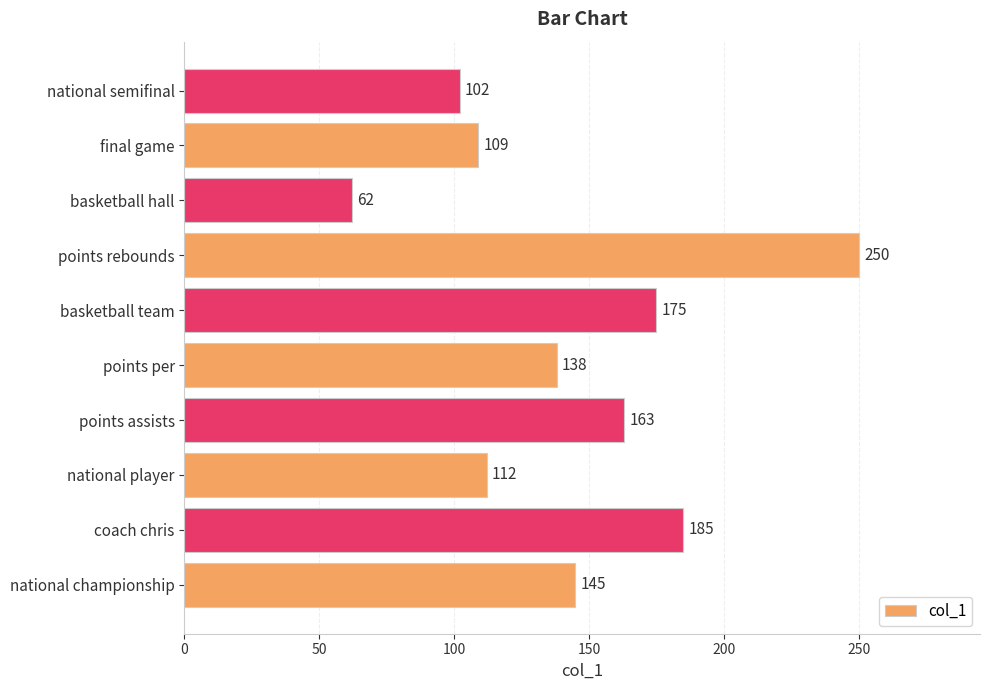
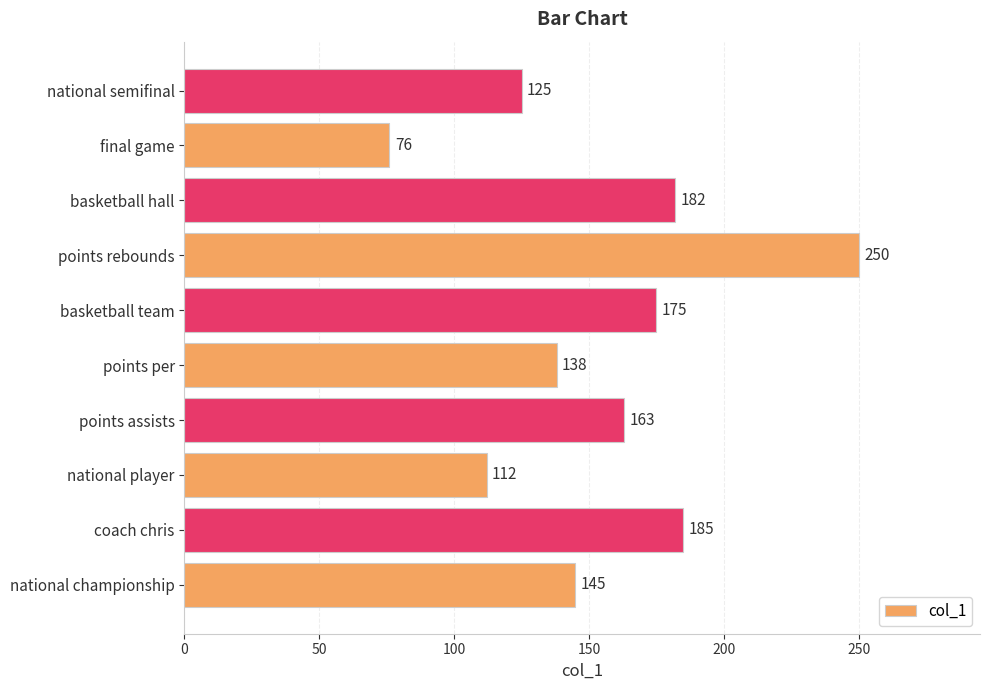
national semifinal: 102 -> 125
final game: 109 -> 76
basketball hall: 62 -> 182
